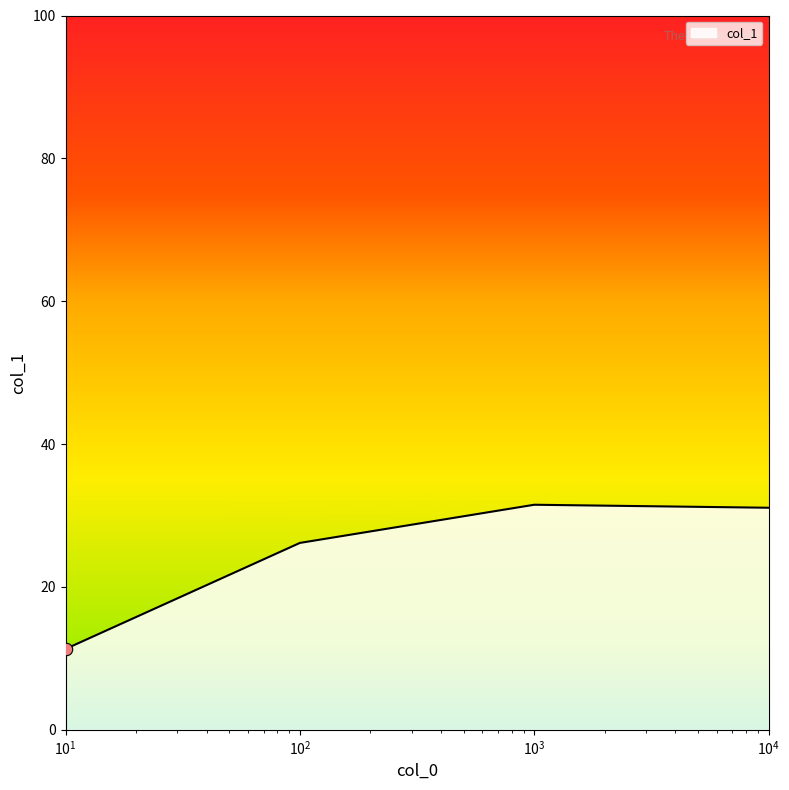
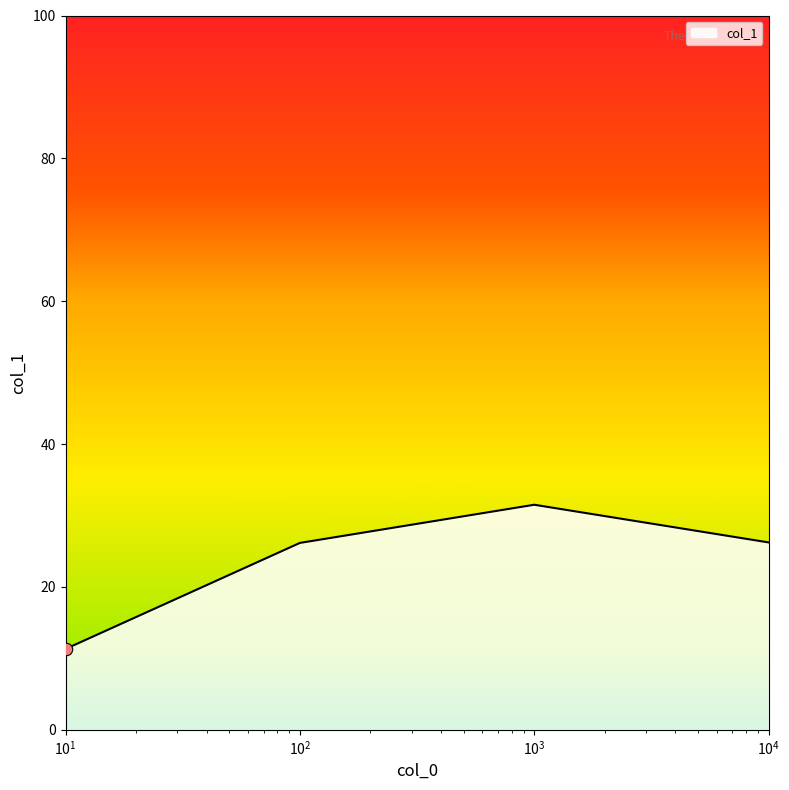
col_1, 10^4: 31 -> 26
